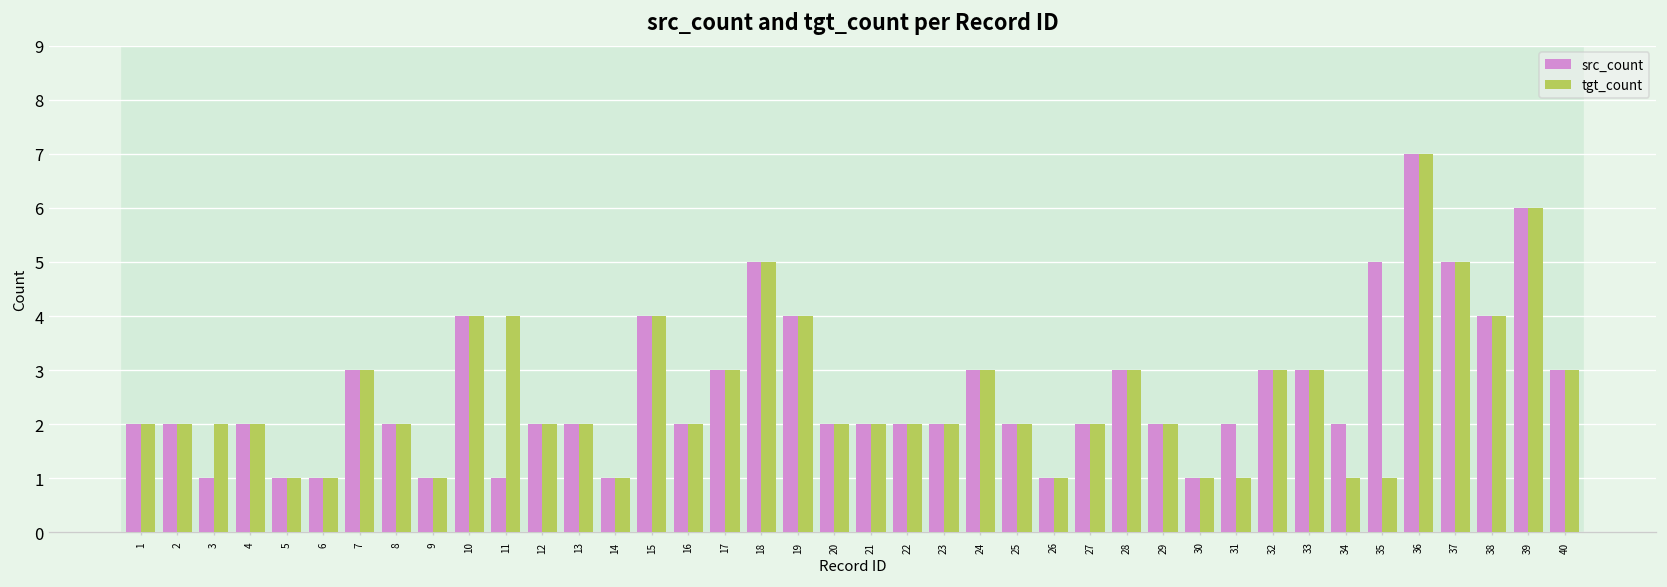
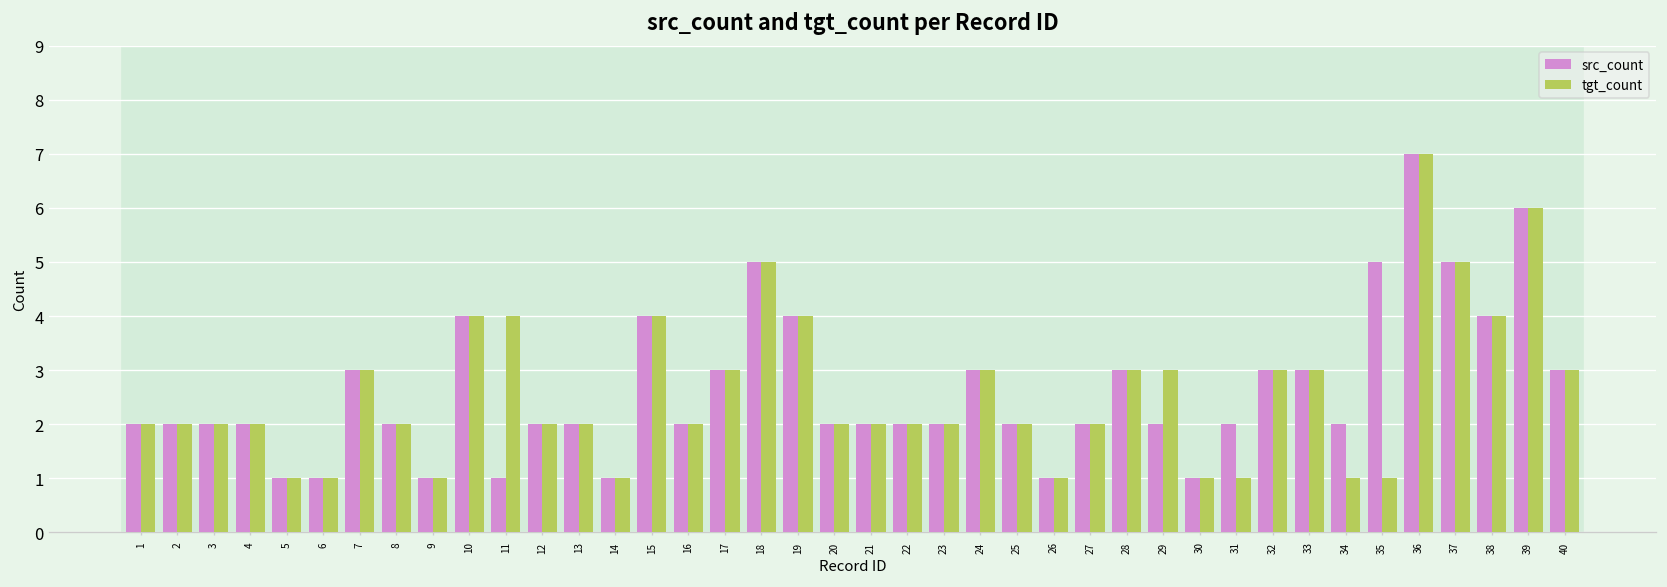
src_count, 3: 1 -> 2
tgt_count, 29: 2 -> 3
